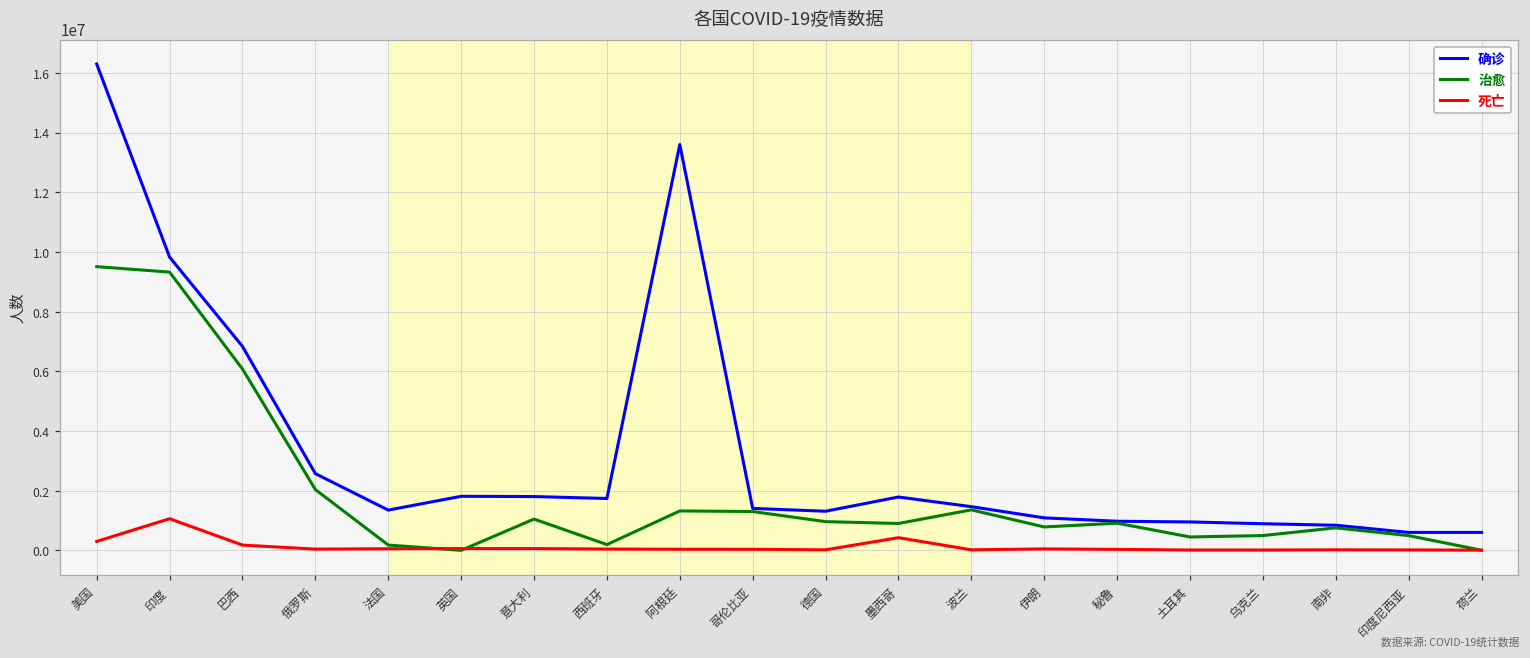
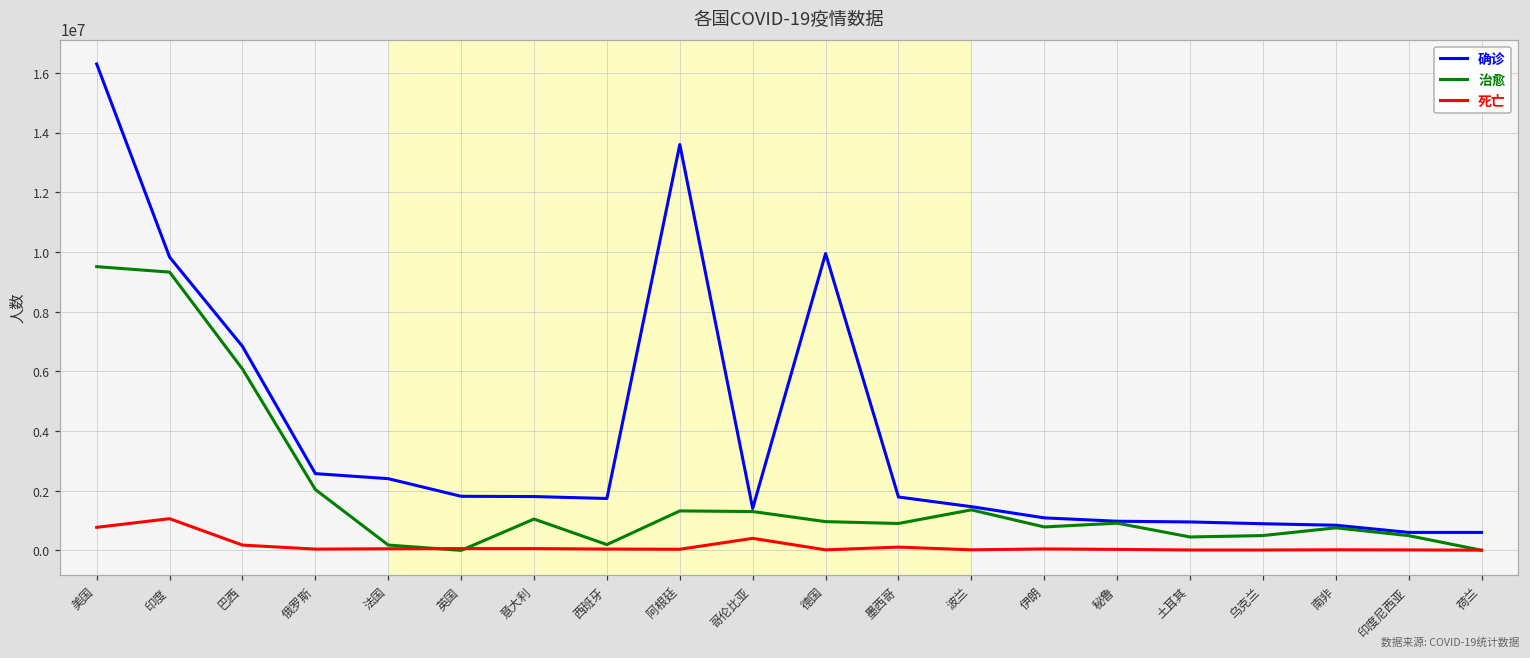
死亡, 美国: 300000 -> 800000
确诊, 法国: 1400000 -> 2400000
死亡, 哥伦比亚: 0 -> 400000
确诊, 德国: 1300000 -> 9900000
死亡, 墨西哥: 400000 -> 100000
